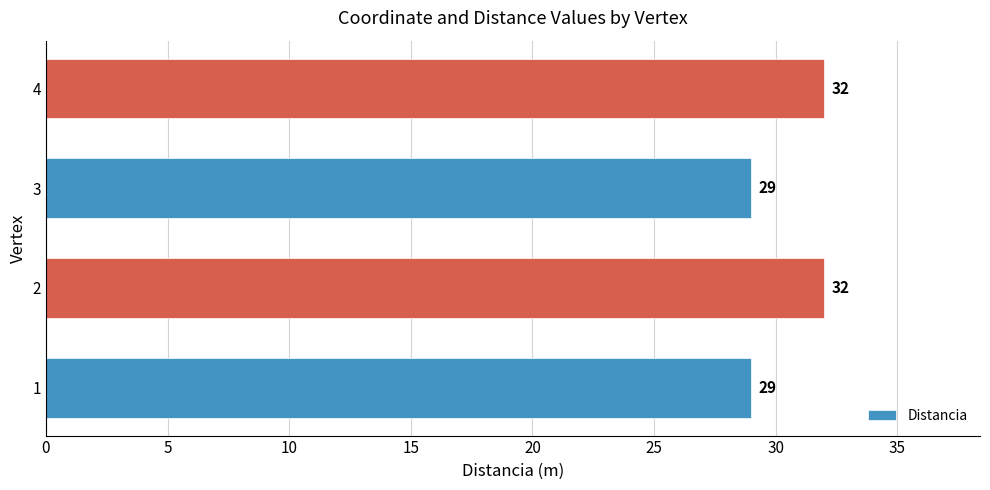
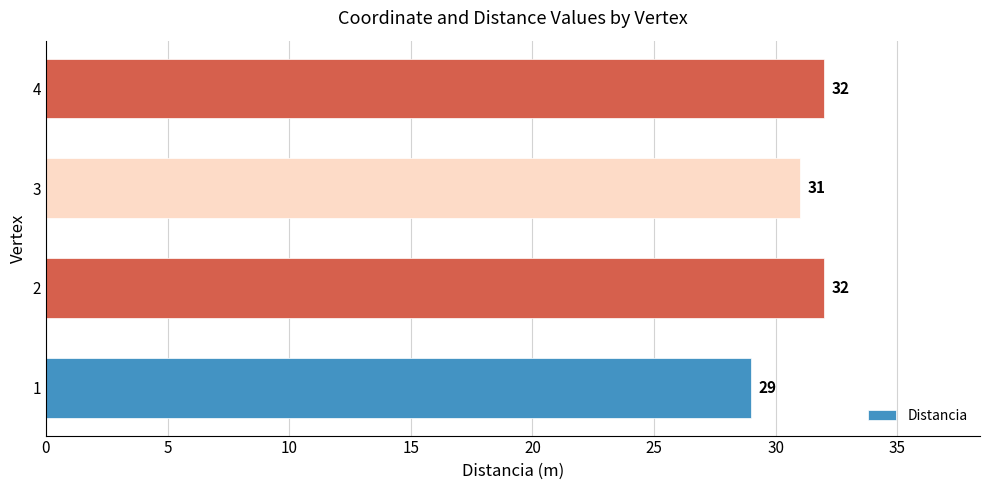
3: 29 -> 31
